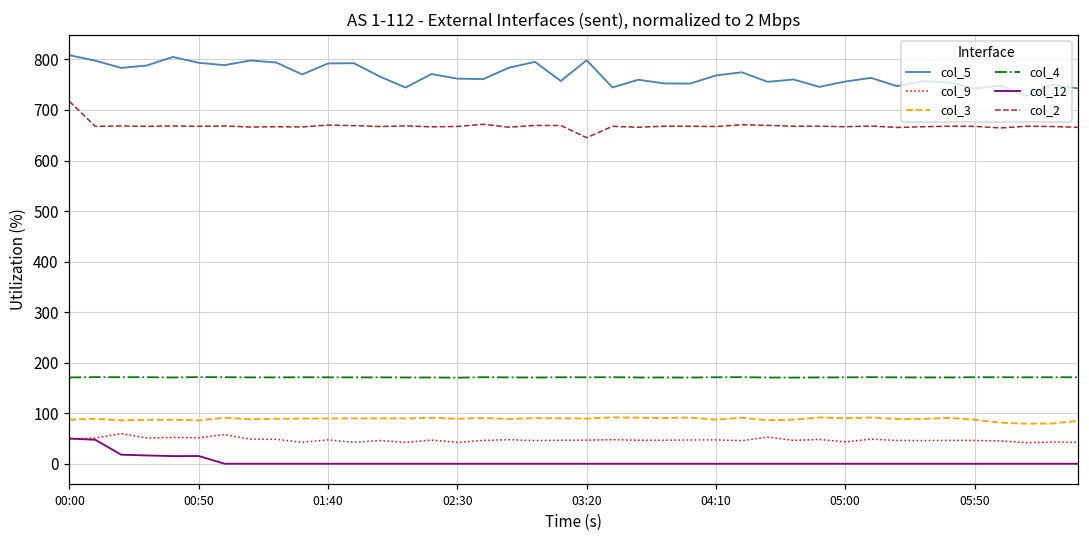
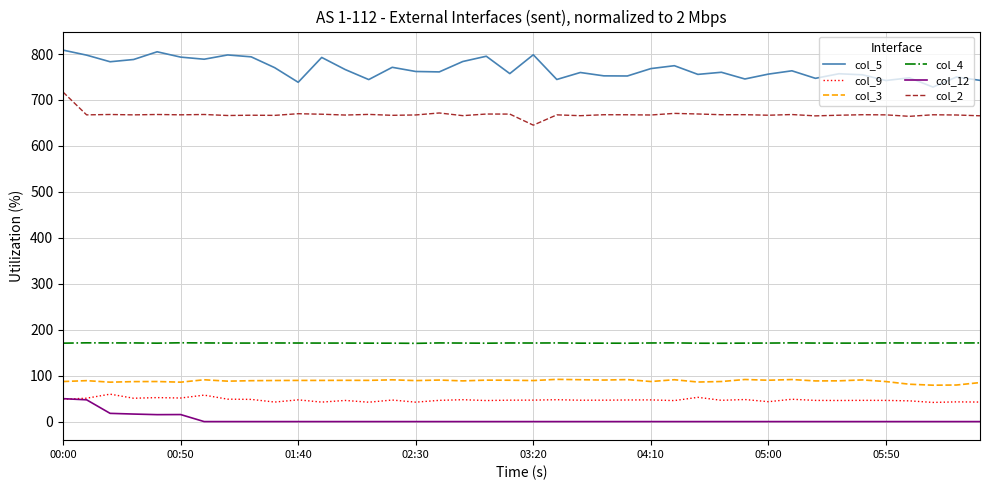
col_5, 01:40: 790 -> 740
